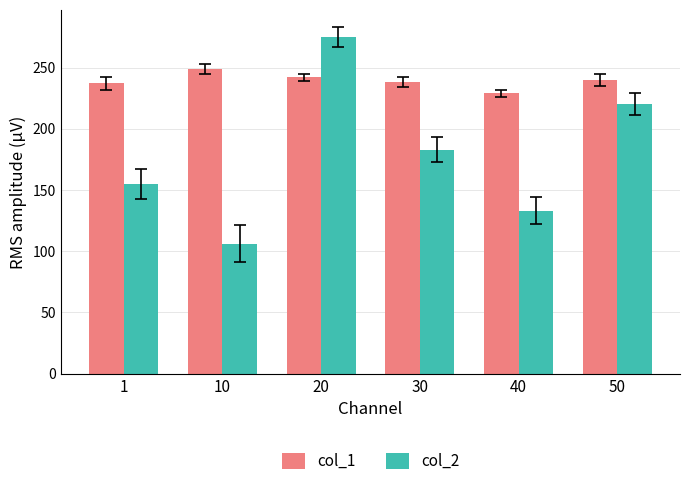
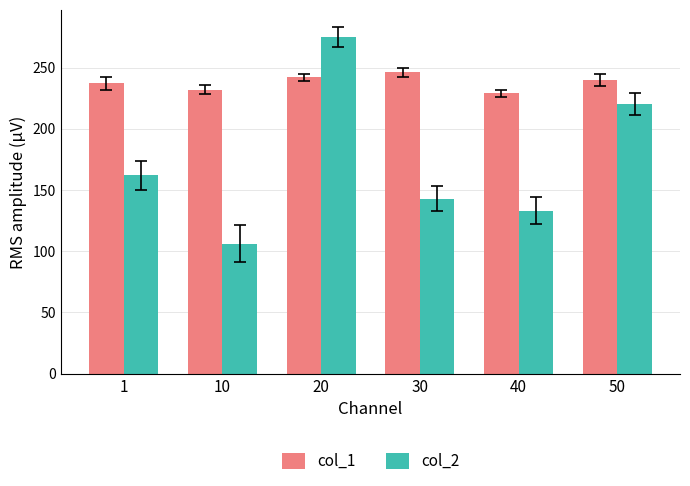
col_2, 1: 155 -> 162
col_1, 10: 249 -> 232
col_1, 30: 238 -> 246
col_2, 30: 183 -> 143
